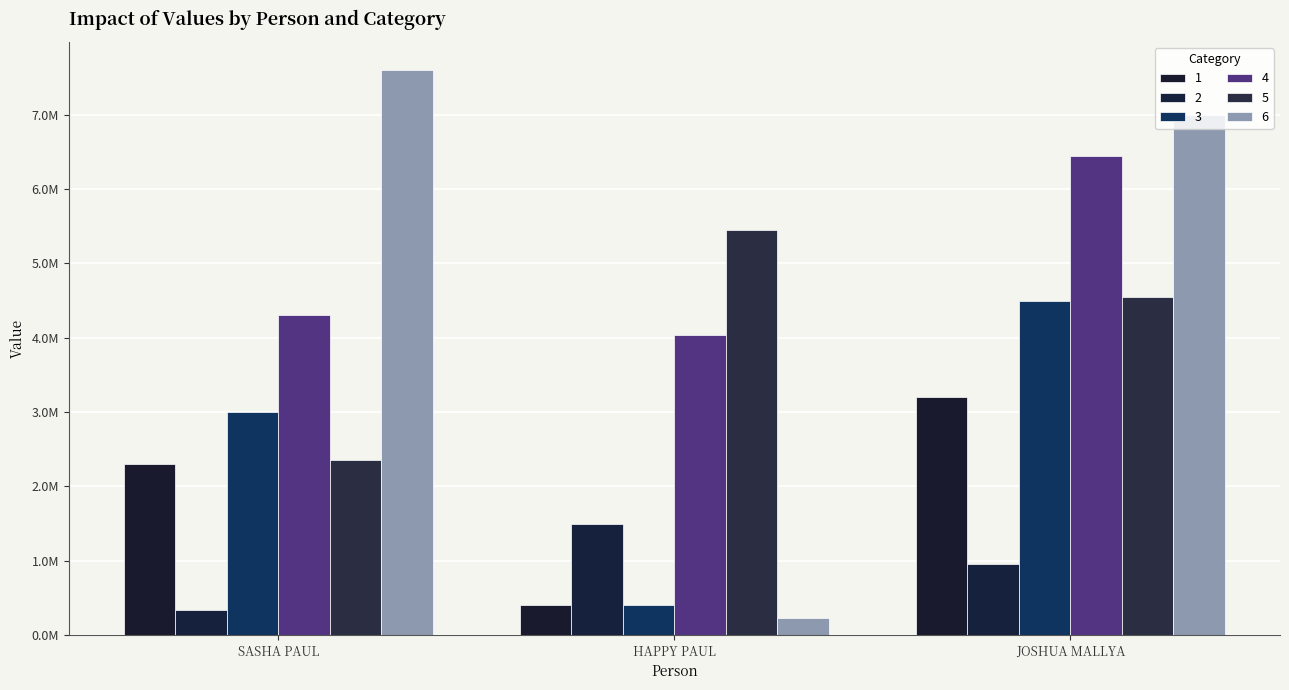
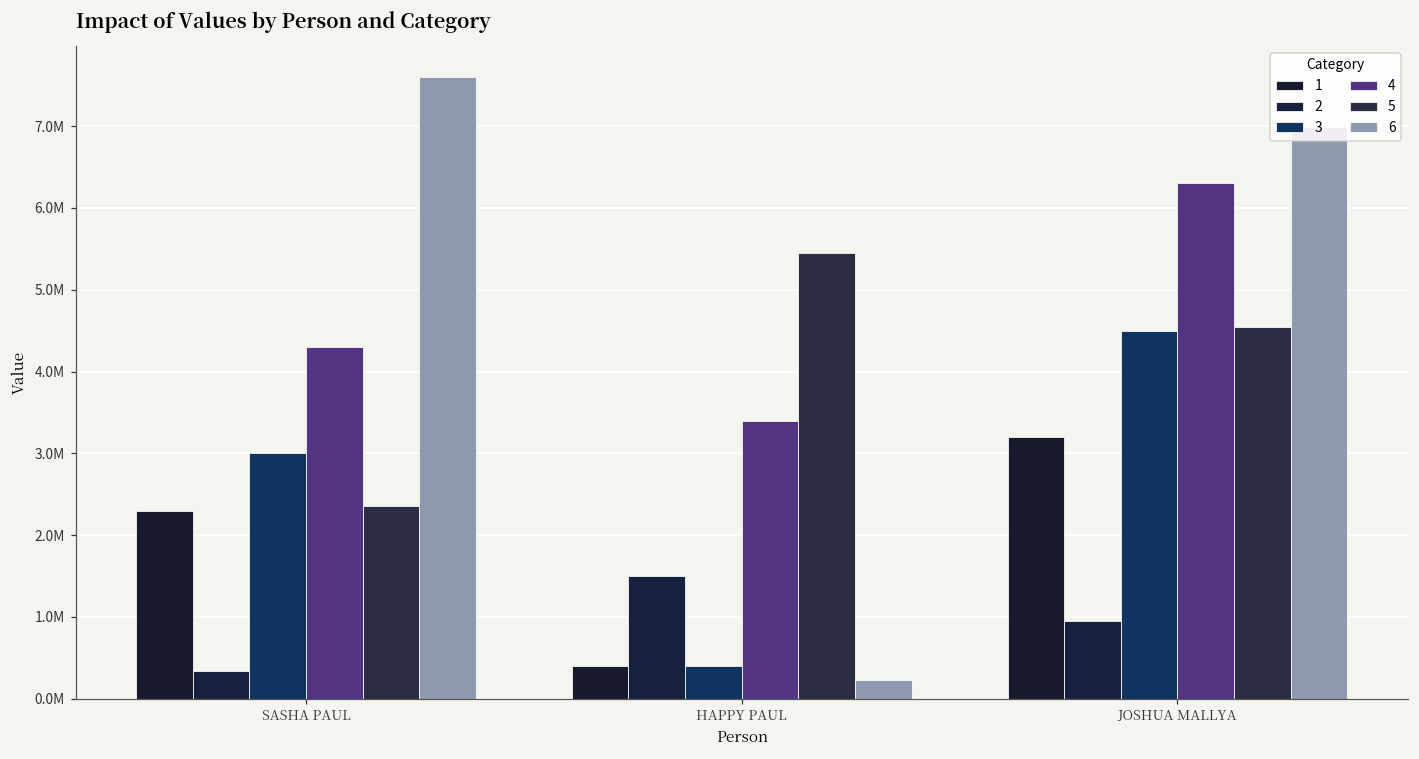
4, HAPPY PAUL: 4000000 -> 3400000
4, JOSHUA MALLYA: 6400000 -> 6300000
